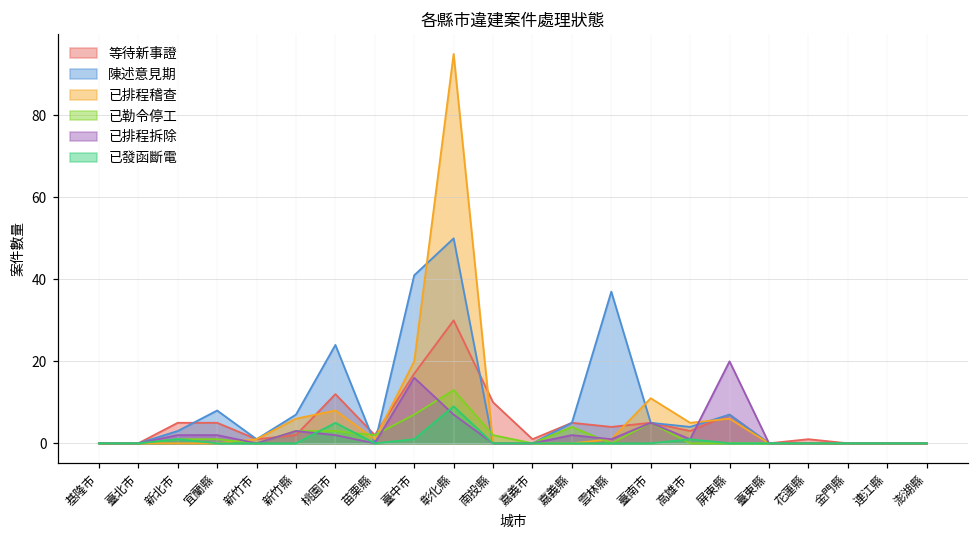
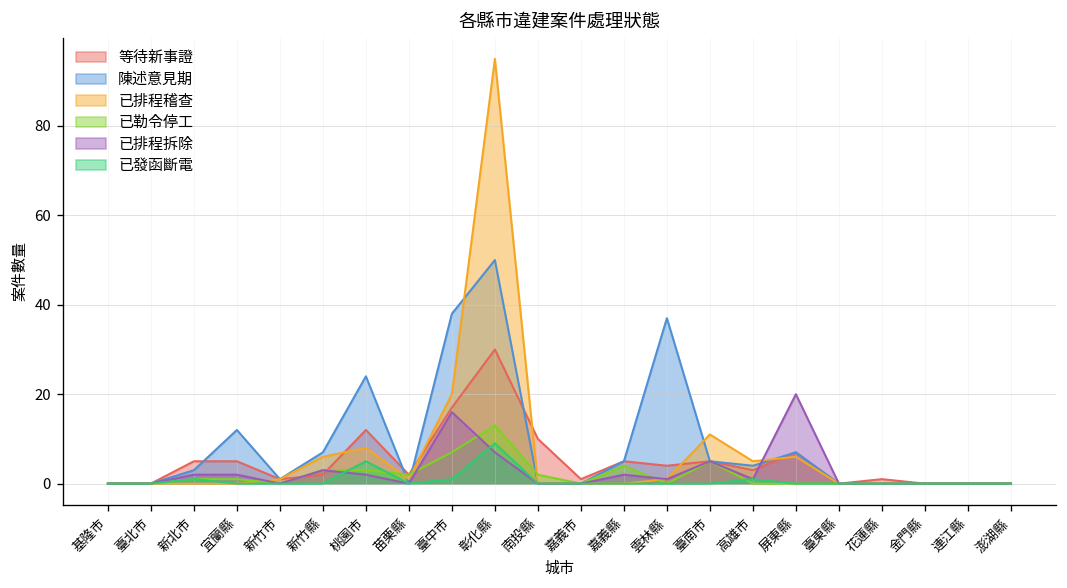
陳述意見期, 宜蘭縣: 8 -> 12
陳述意見期, 臺中市: 41 -> 38
